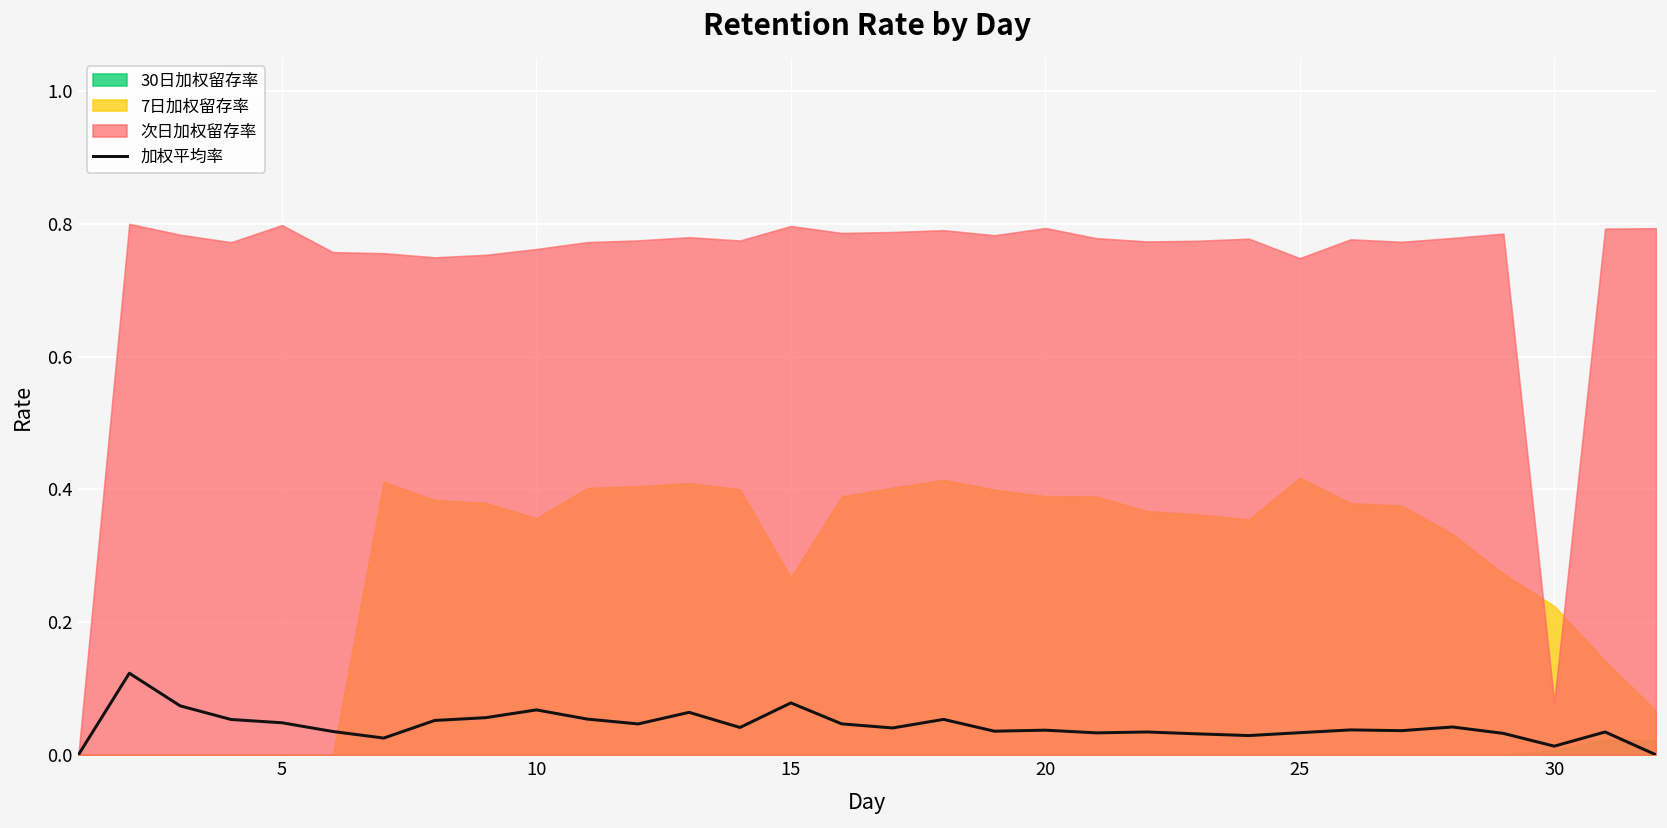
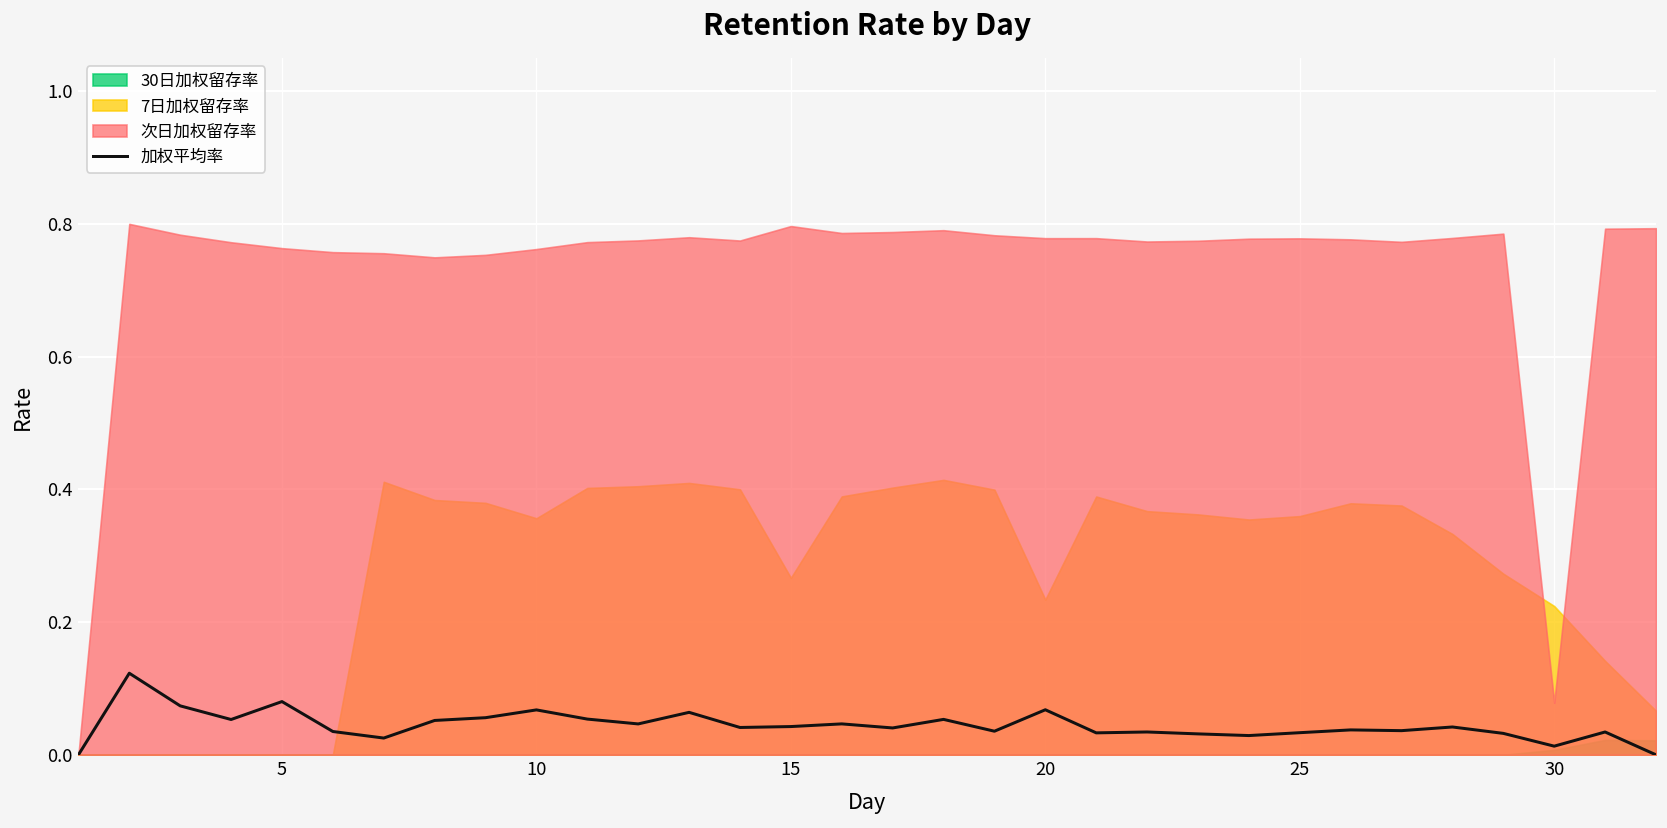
加权平均率, 5: 0.05 -> 0.08
次日加权留存率, 5: 0.80 -> 0.76
加权平均率, 15: 0.08 -> 0.04
加权平均率, 20: 0.04 -> 0.07
7日加权留存率, 20: 0.39 -> 0.23
次日加权留存率, 20: 0.79 -> 0.78
7日加权留存率, 25: 0.42 -> 0.36
次日加权留存率, 25: 0.75 -> 0.78
